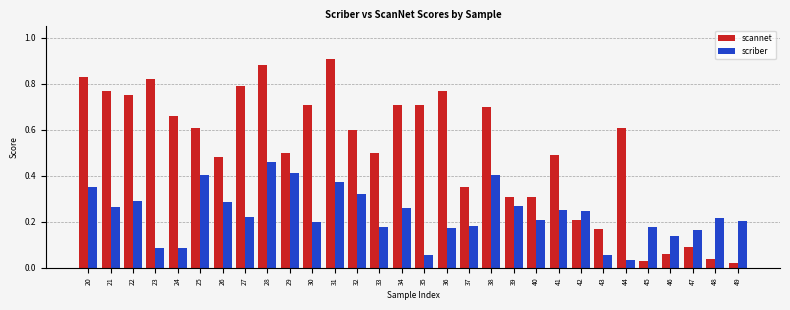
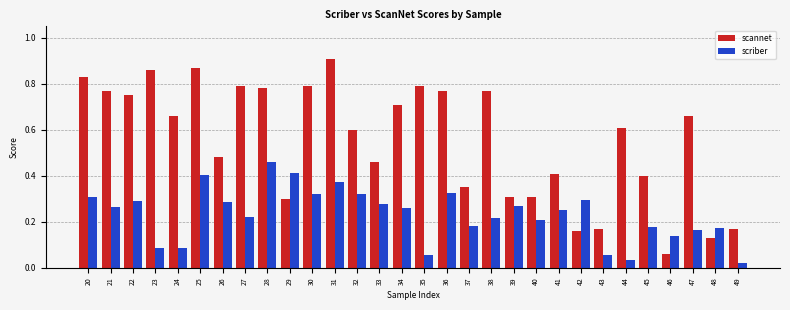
scriber, 20: 0.35 -> 0.31
scannet, 23: 0.82 -> 0.86
scannet, 25: 0.61 -> 0.87
scannet, 28: 0.88 -> 0.78
scannet, 29: 0.5 -> 0.3
scannet, 30: 0.71 -> 0.79
scriber, 30: 0.20 -> 0.32
scannet, 33: 0.50 -> 0.46
scriber, 33: 0.18 -> 0.28
scannet, 35: 0.71 -> 0.79
scriber, 36: 0.17 -> 0.32
scannet, 38: 0.70 -> 0.77
scriber, 38: 0.40 -> 0.22
scannet, 41: 0.49 -> 0.41
scannet, 42: 0.21 -> 0.16
scriber, 42: 0.25 -> 0.30
scannet, 45: 0.03 -> 0.40
scannet, 47: 0.09 -> 0.66
scannet, 48: 0.04 -> 0.13
scriber, 48: 0.22 -> 0.17
scannet, 49: 0.02 -> 0.17
scriber, 49: 0.20 -> 0.02
